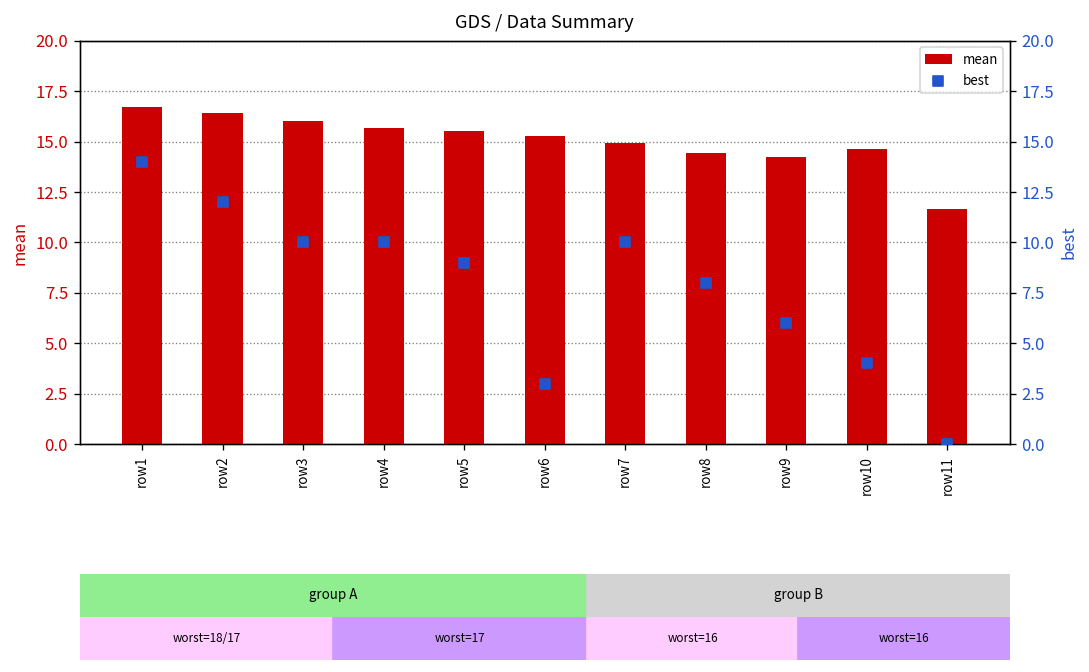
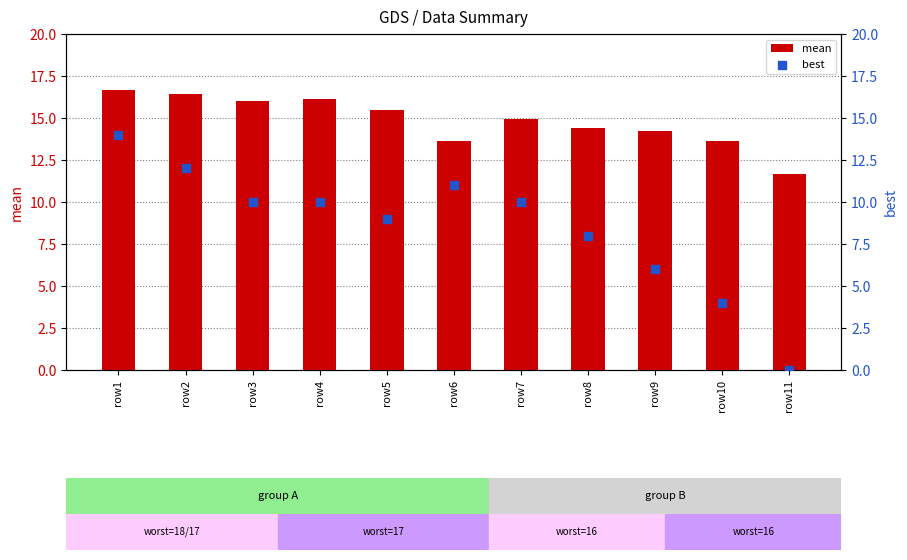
mean, row4: 15.7 -> 16.2
mean, row6: 15.3 -> 13.6
mean, row10: 14.6 -> 13.7
best, row6: 3 -> 11
